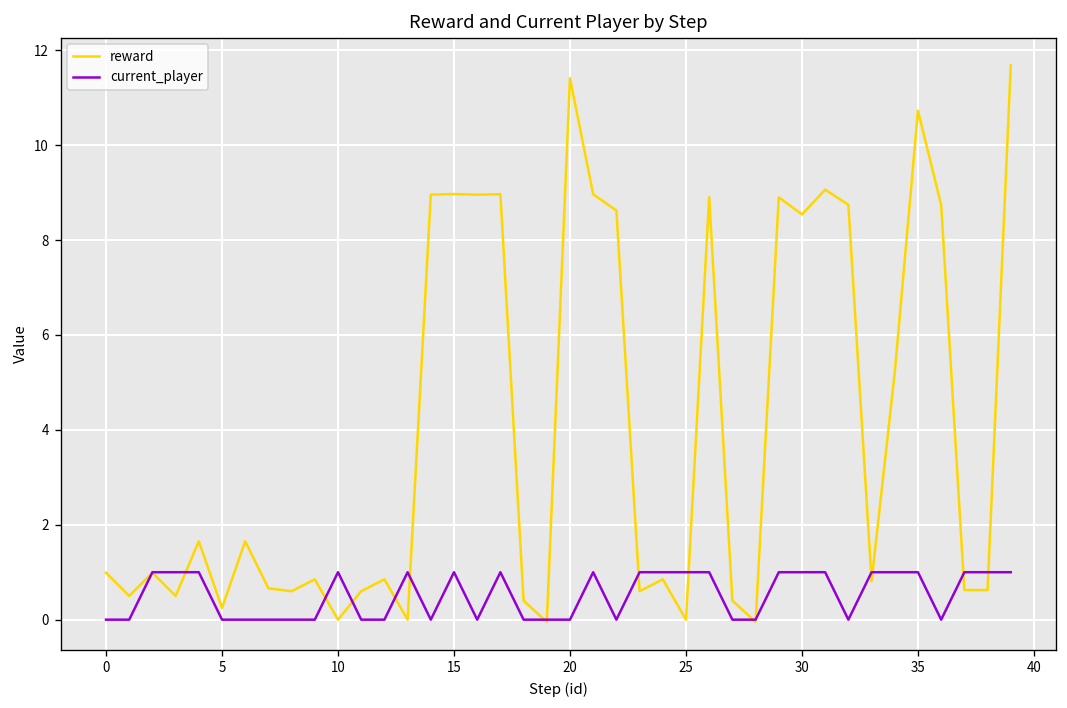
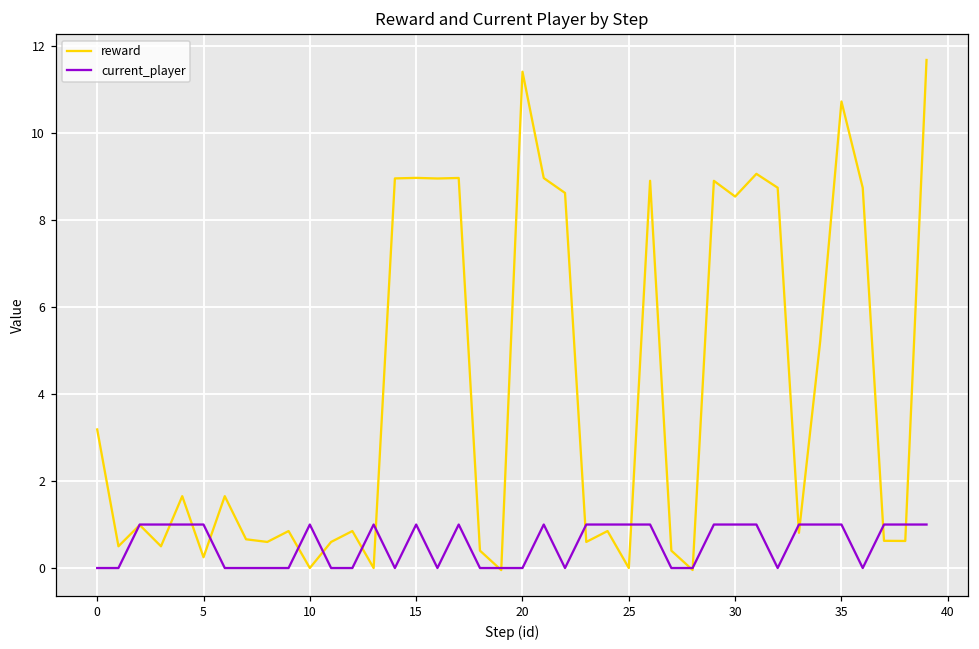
reward, 0: 1.0 -> 3.2
current_player, 5: 0 -> 1
